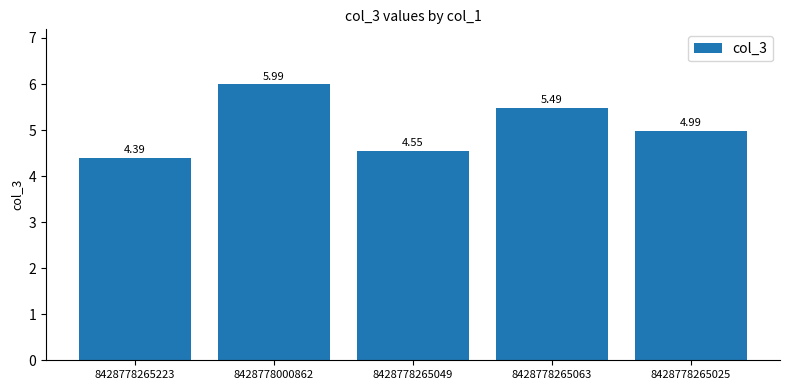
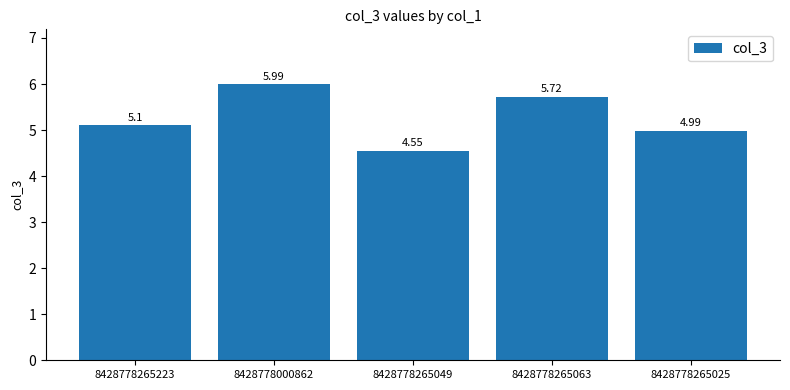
8428778265223: 4.39 -> 5.1
8428778265063: 5.49 -> 5.72
